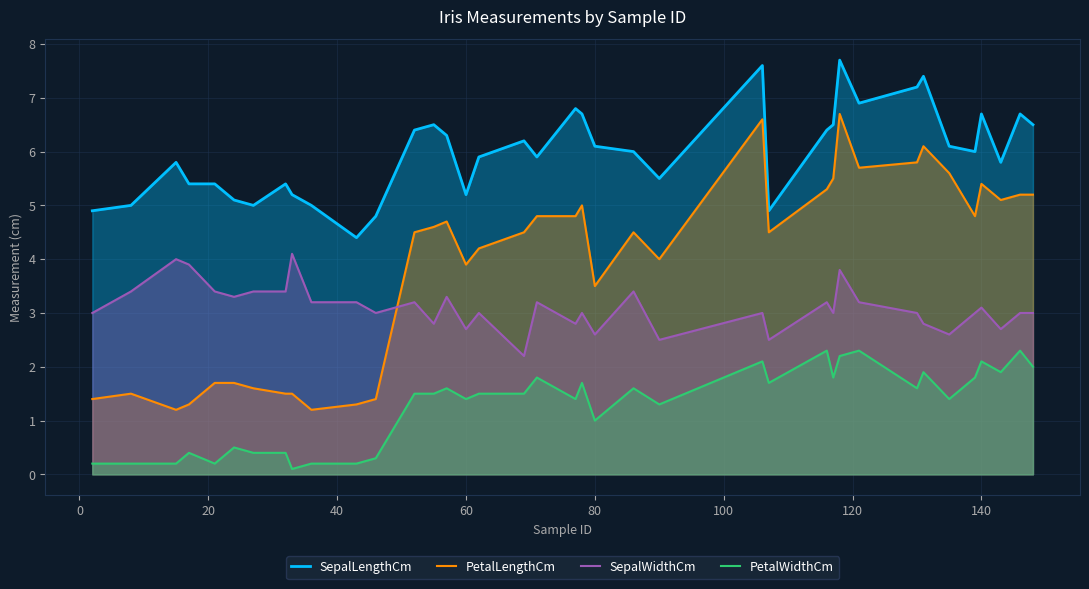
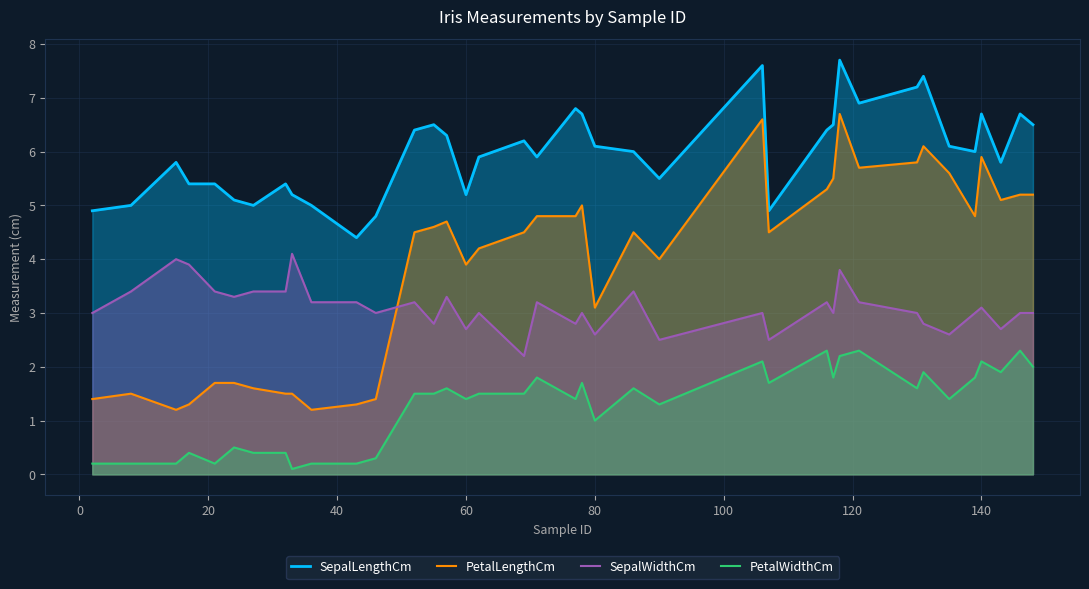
PetalLengthCm, 80: 3.5 -> 3.1
PetalLengthCm, 140: 5.4 -> 5.9
